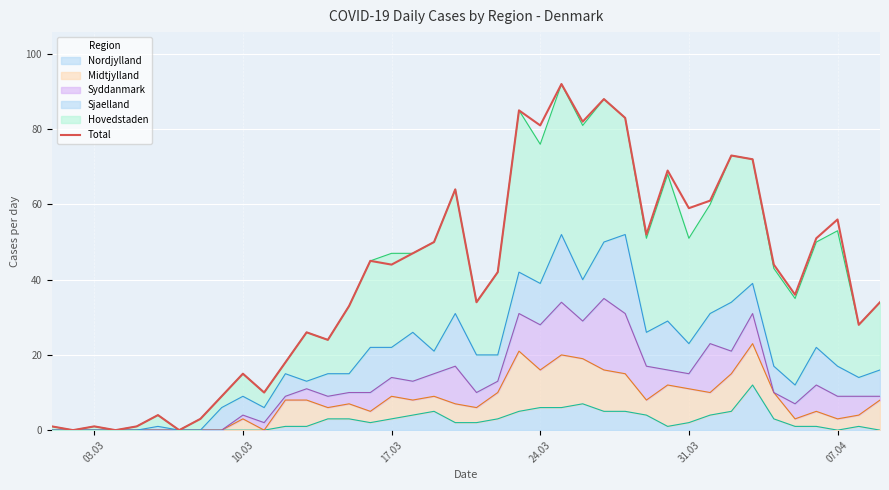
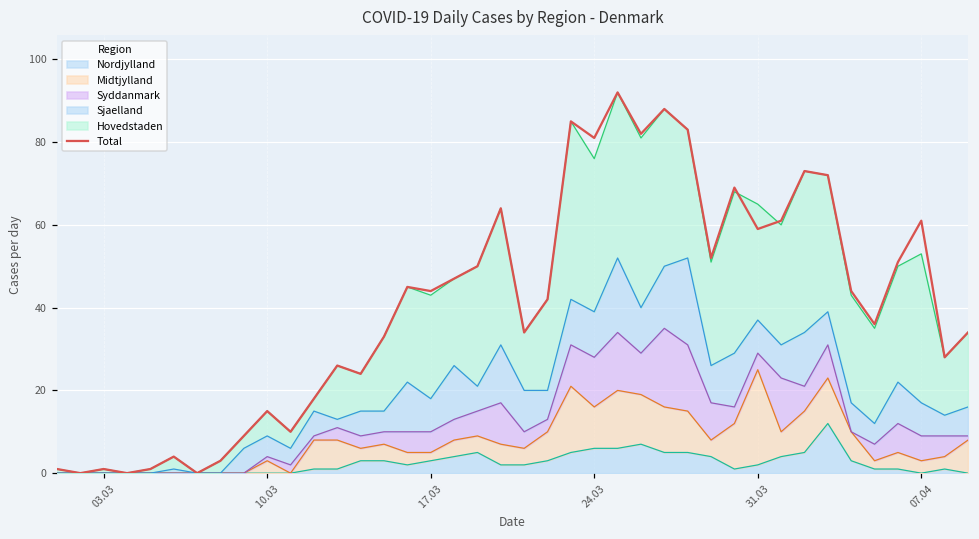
Midtjylland, 17.03: 6 -> 2
Midtjylland, 31.03: 9 -> 23
Total, 07.04: 56 -> 61
